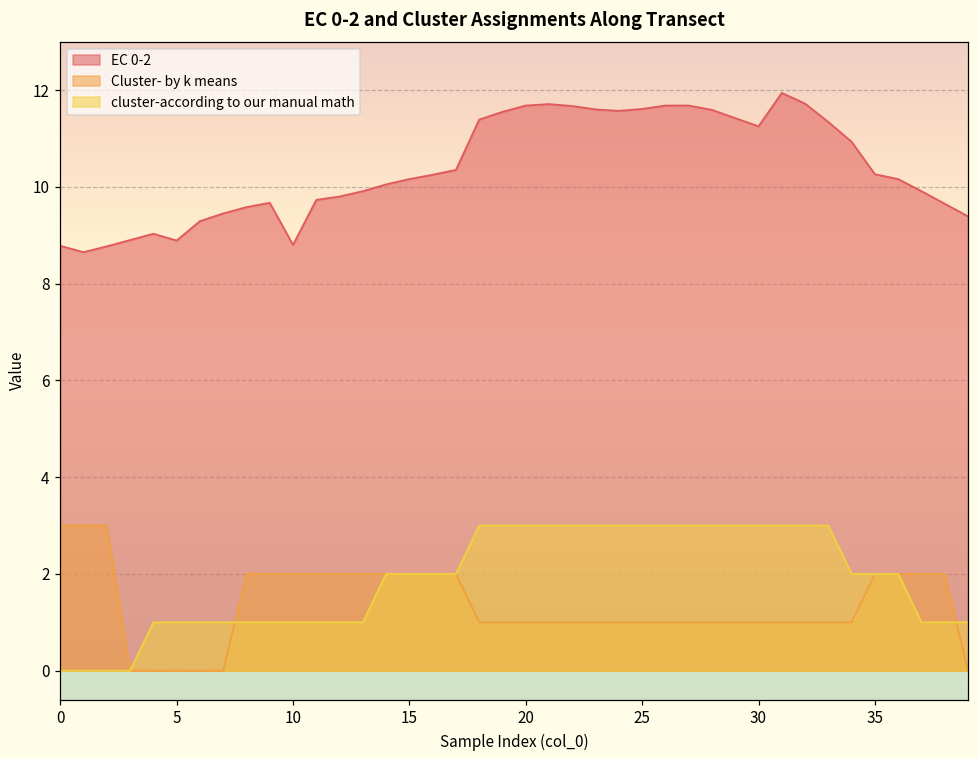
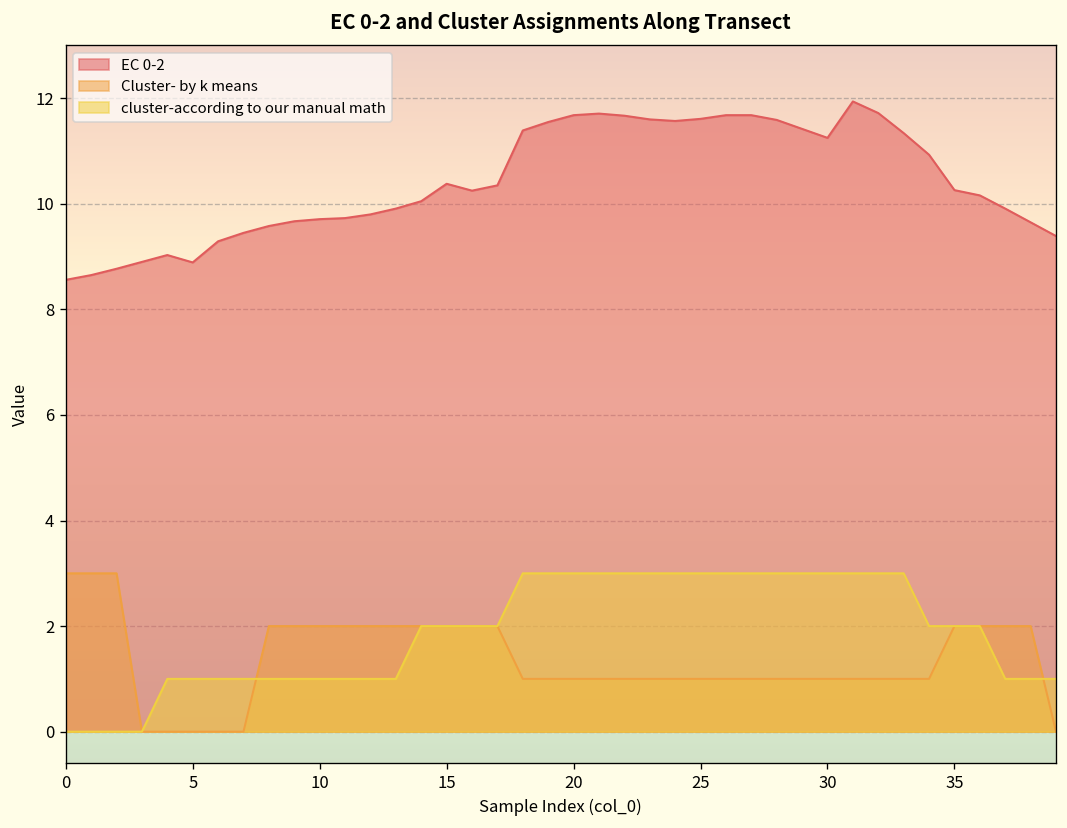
EC 0-2, 0: 8.8 -> 8.6
EC 0-2, 10: 8.8 -> 9.7
EC 0-2, 15: 10.2 -> 10.4
